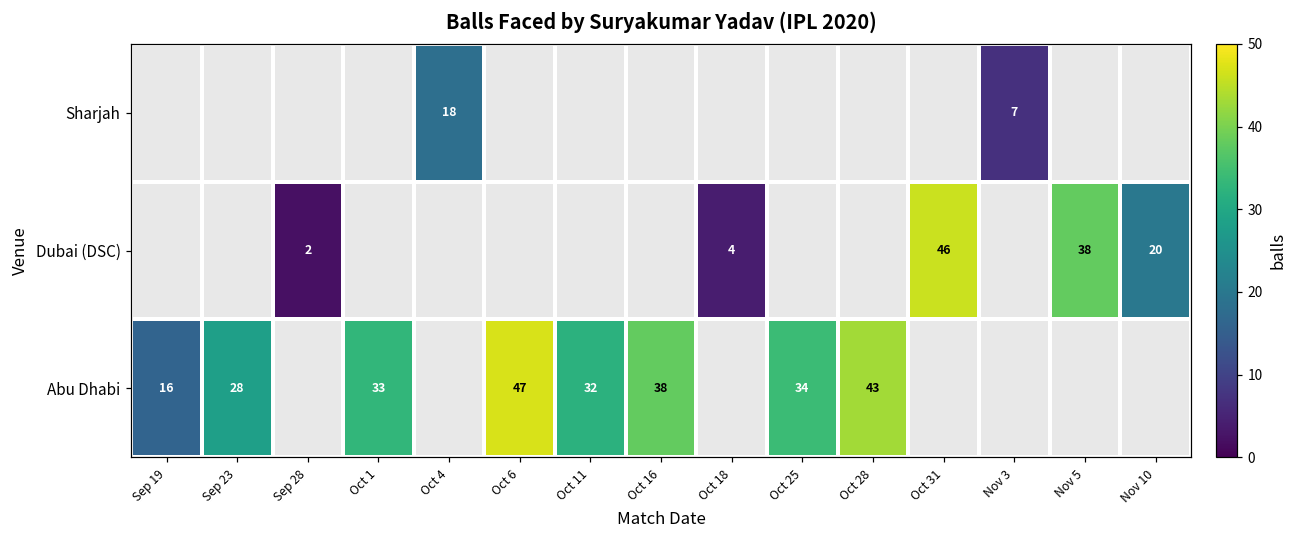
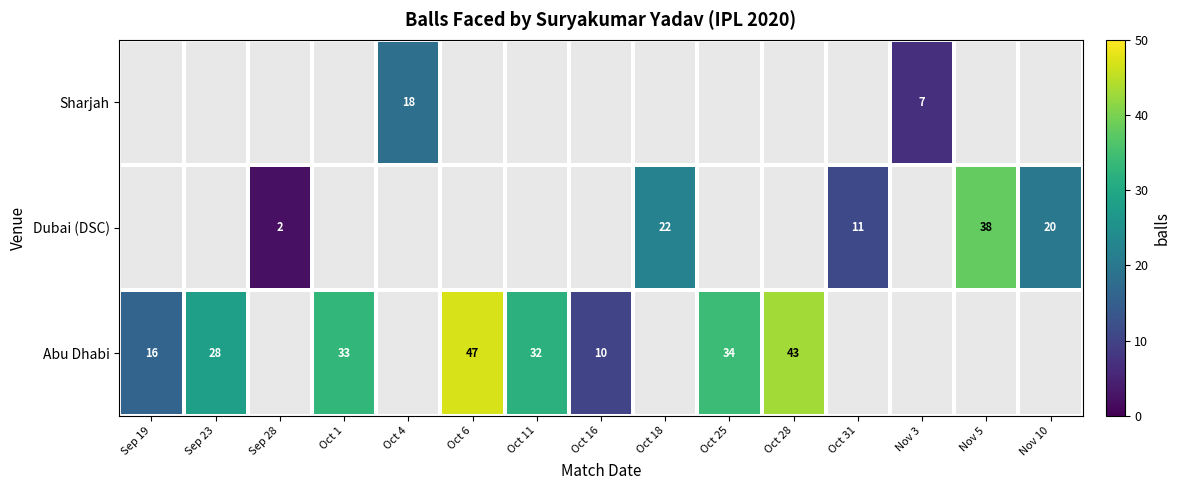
Dubai (DSC), Oct 18: 4 -> 22
Dubai (DSC), Oct 31: 46 -> 11
Abu Dhabi, Oct 16: 38 -> 10
